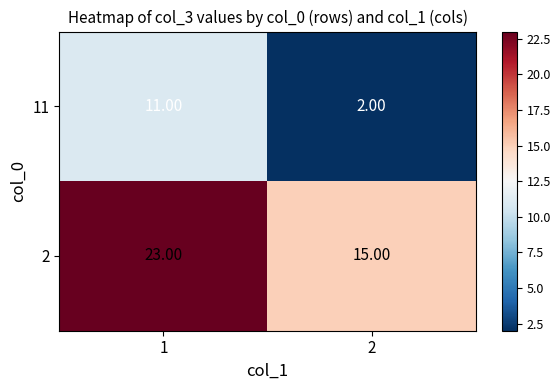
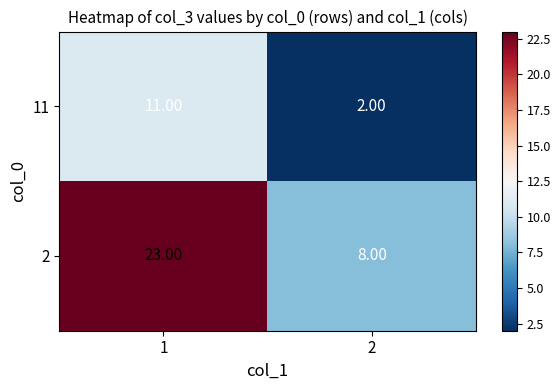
2, 2: 15.00 -> 8.00
